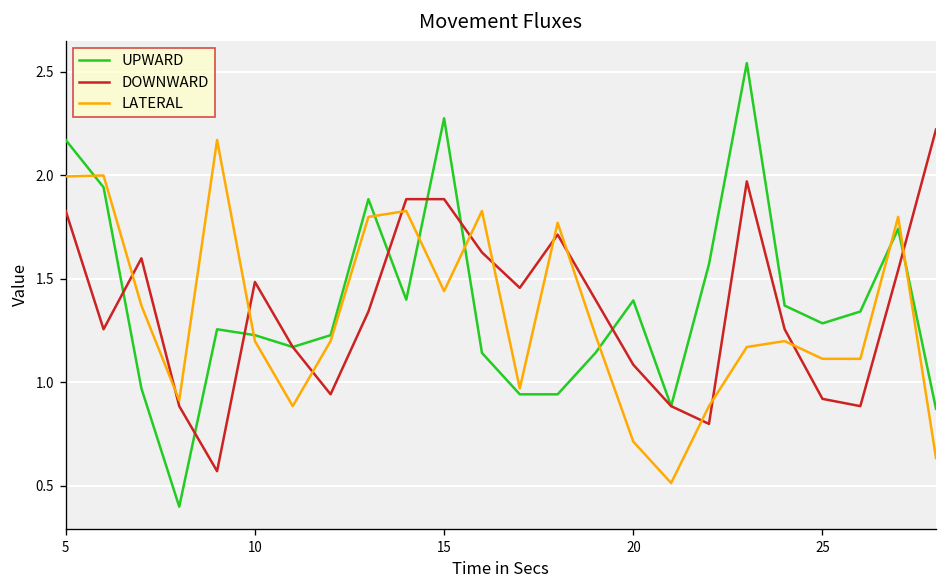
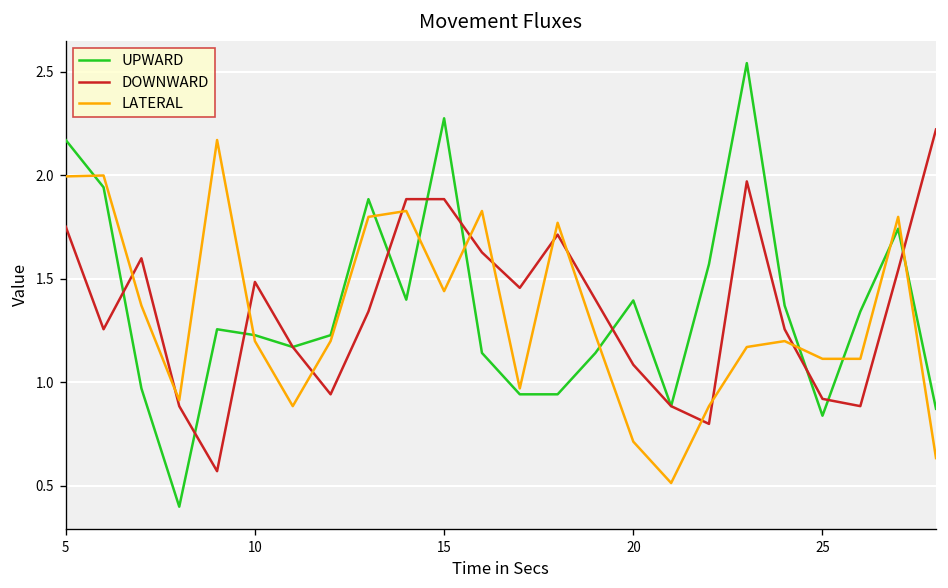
DOWNWARD, 5: 1.83 -> 1.75
UPWARD, 25: 1.29 -> 0.84
